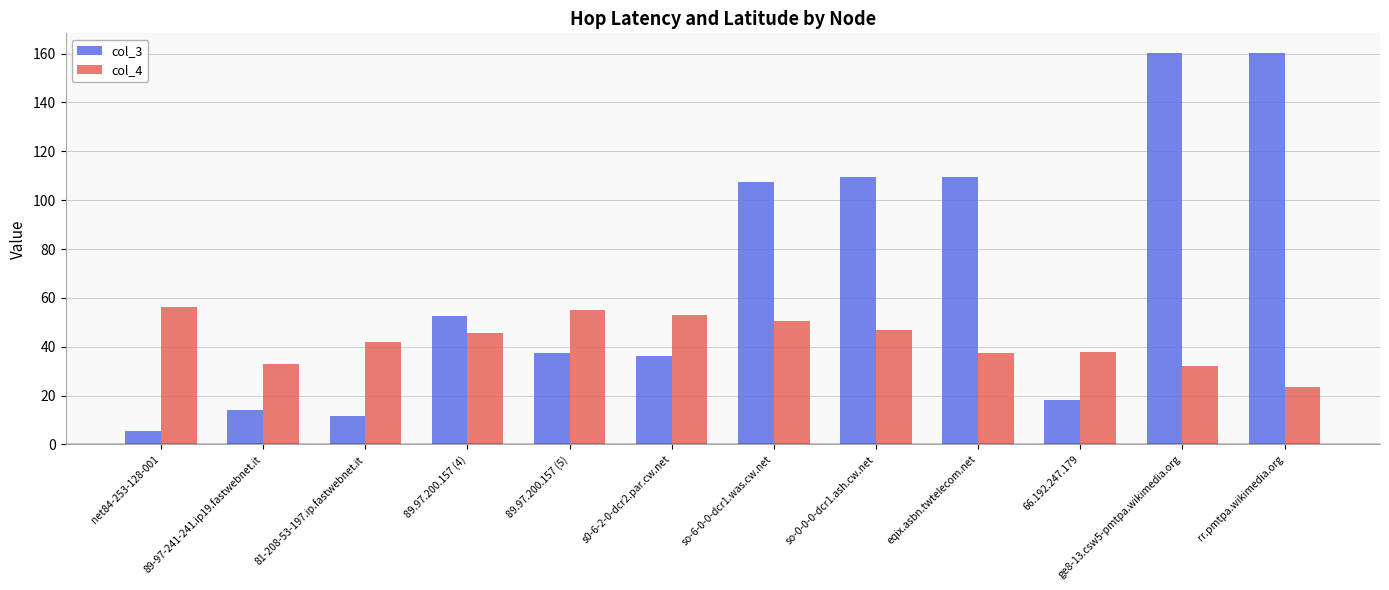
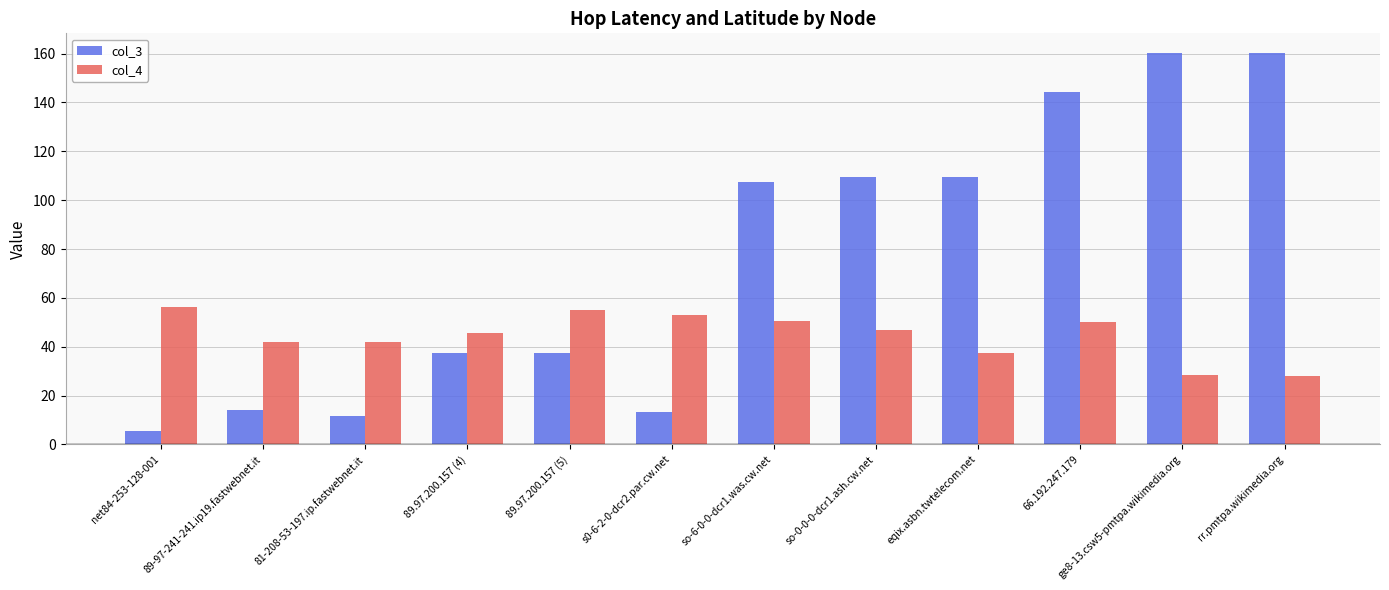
col_4, 89-97-241-241.ip19.fastwebnet.it: 33 -> 42
col_3, 89.97.200.157 (4): 53 -> 37
col_3, s0-6-2-0-dcr2.par.cw.net: 36 -> 13
col_3, 66.192.247.179: 18 -> 144
col_4, 66.192.247.179: 38 -> 50
col_4, ge8-13.csw5-pmtpa.wikimedia.org: 32 -> 29
col_4, rr.pmtpa.wikimedia.org: 23 -> 28
